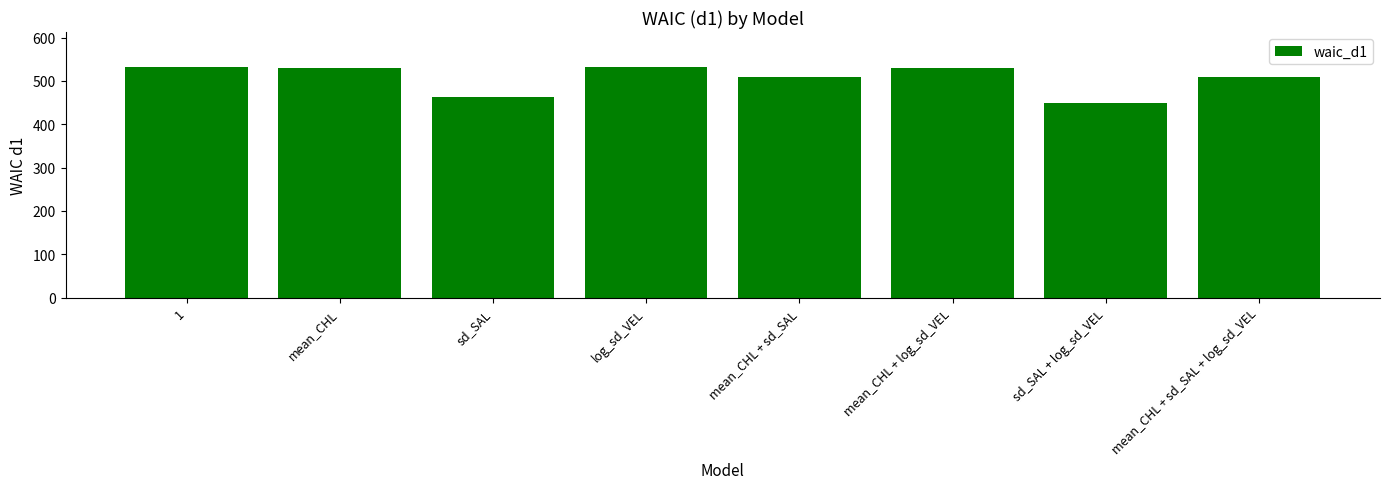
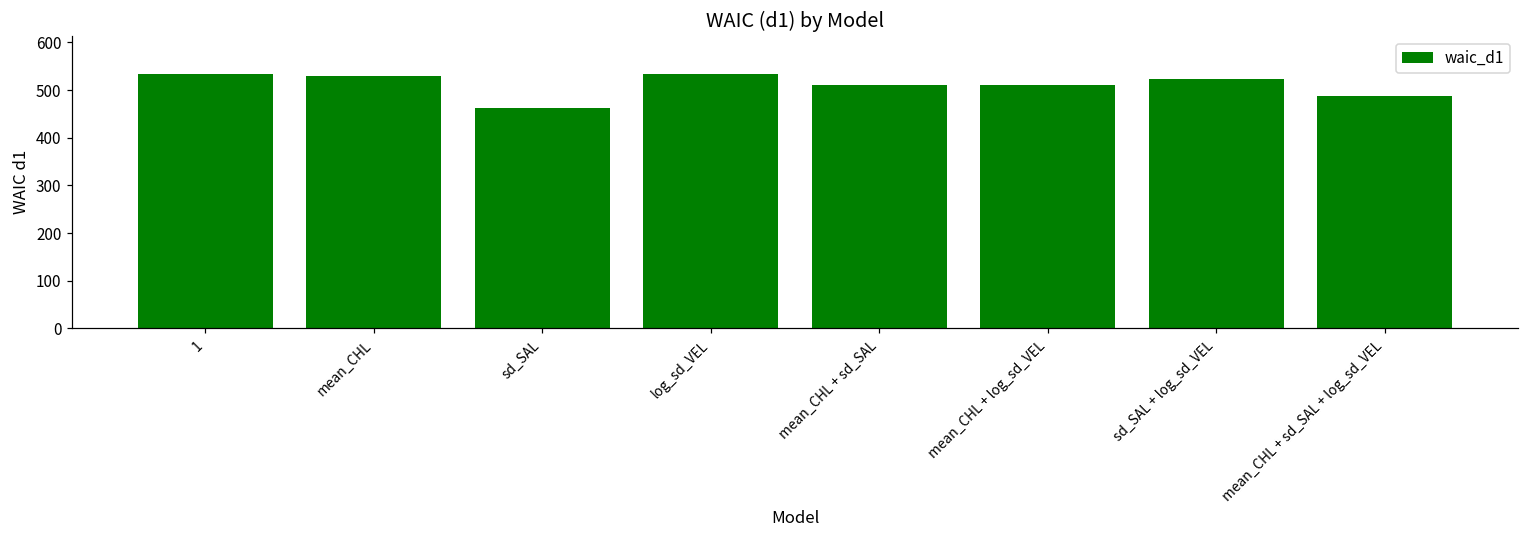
mean_CHL + log_sd_VEL: 530 -> 510
sd_SAL + log_sd_VEL: 450 -> 520
mean_CHL + sd_SAL + log_sd_VEL: 510 -> 490
